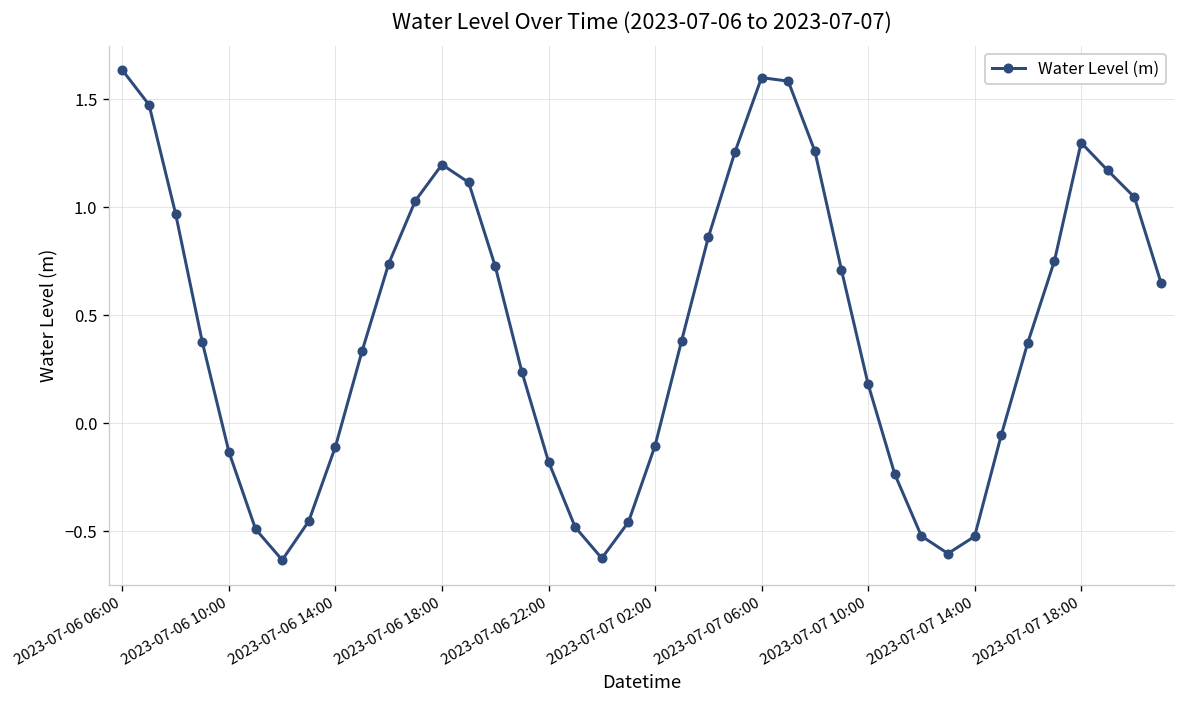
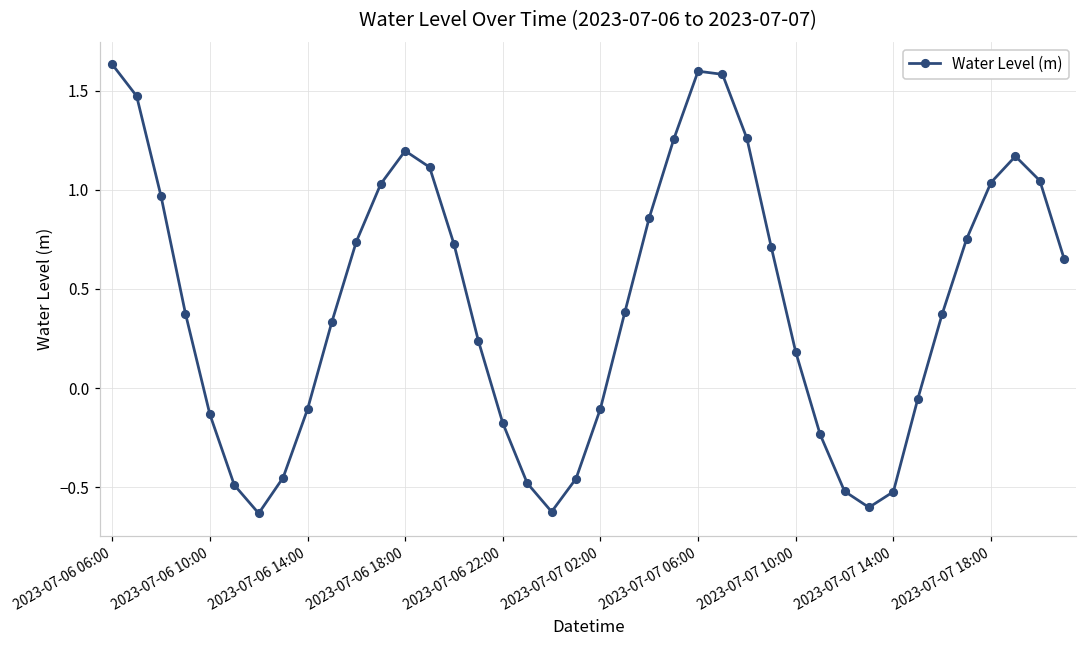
2023-07-07 18:00: 1.30 -> 1.04
